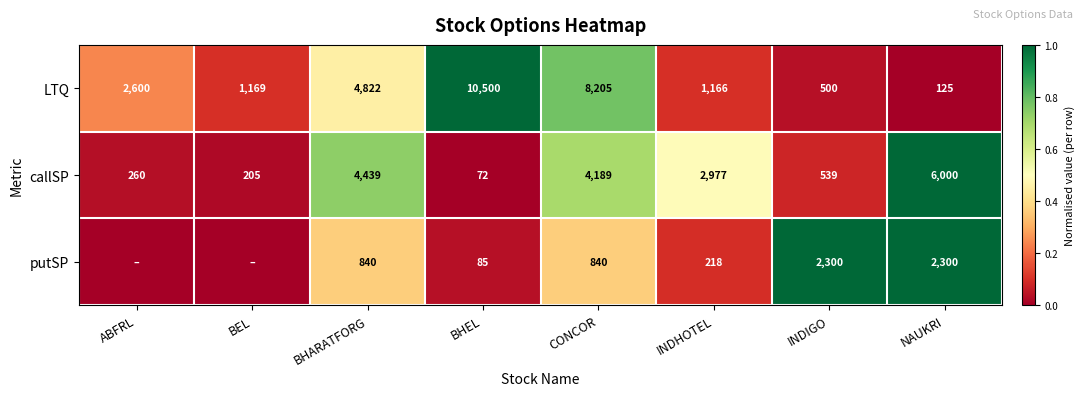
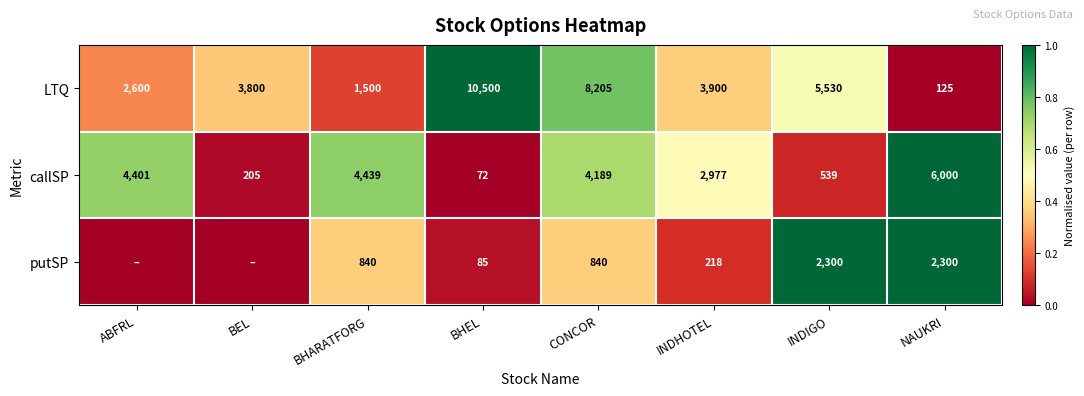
LTQ, BEL: 1,169 -> 3,800
LTQ, BHARATFORG: 4,822 -> 1,500
LTQ, INDHOTEL: 1,166 -> 3,900
LTQ, INDIGO: 500 -> 5,530
callSP, ABFRL: 260 -> 4,401
